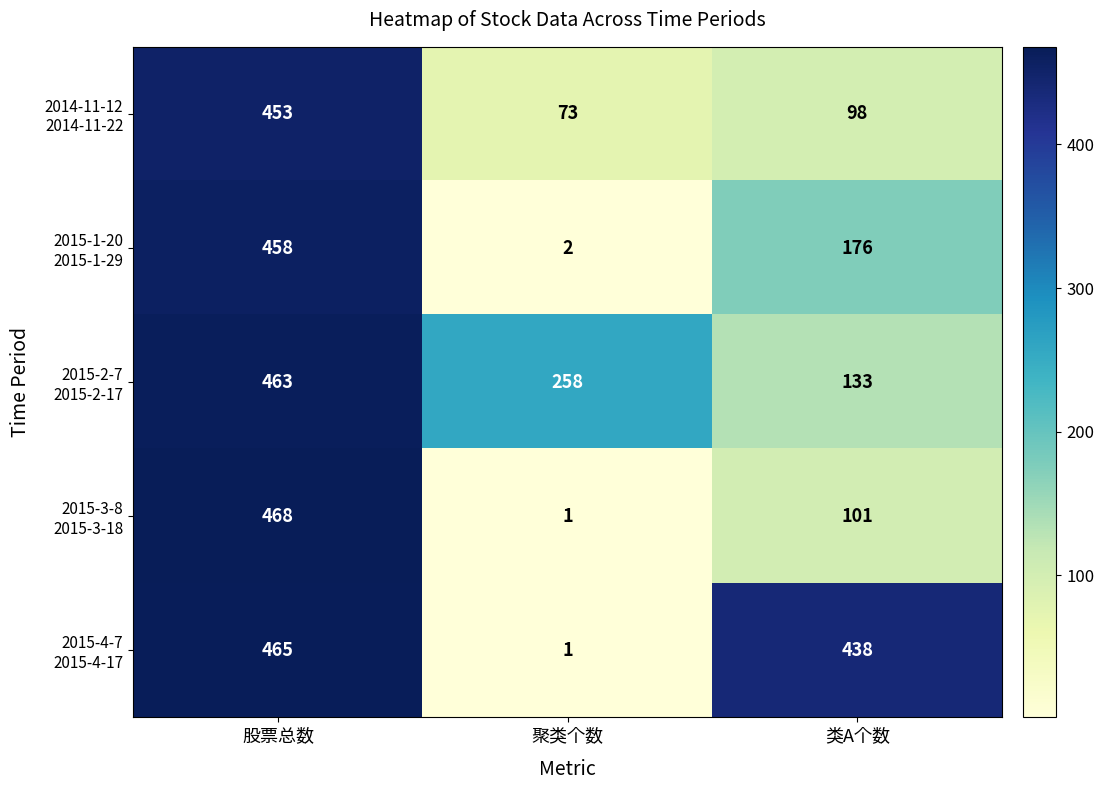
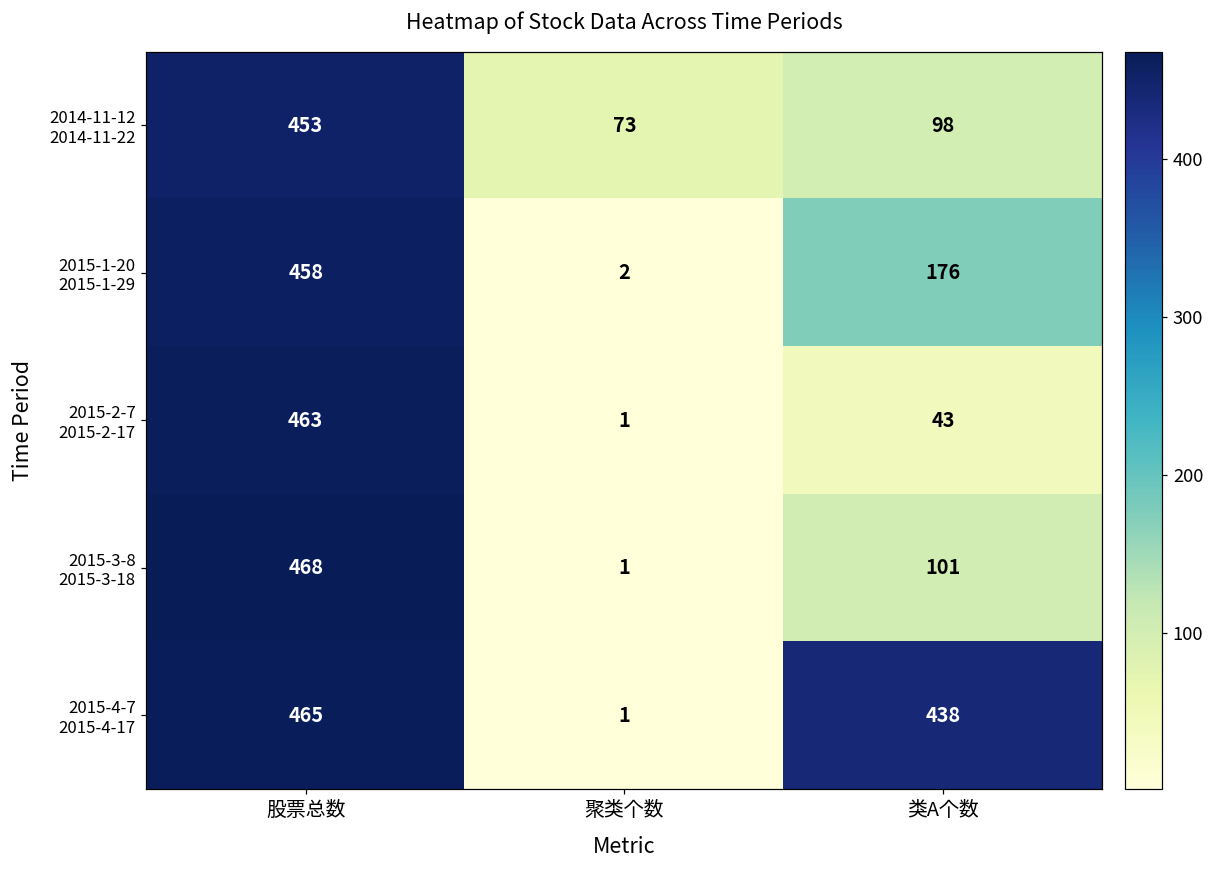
2015-2-7 2015-2-17, 聚类个数: 258 -> 1
2015-2-7 2015-2-17, 类A个数: 133 -> 43
